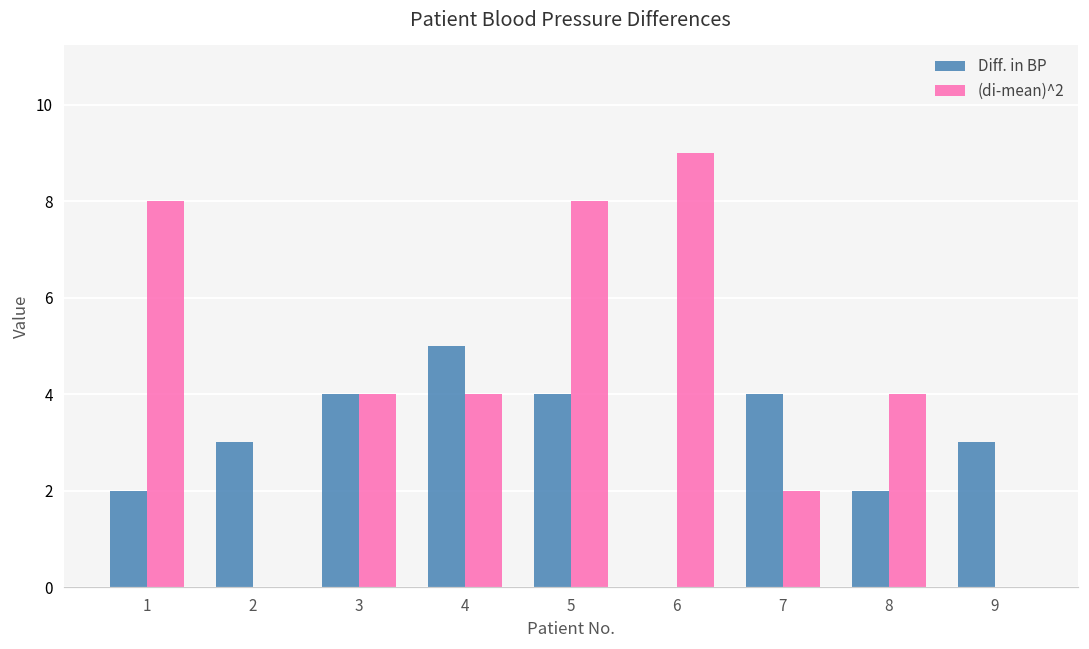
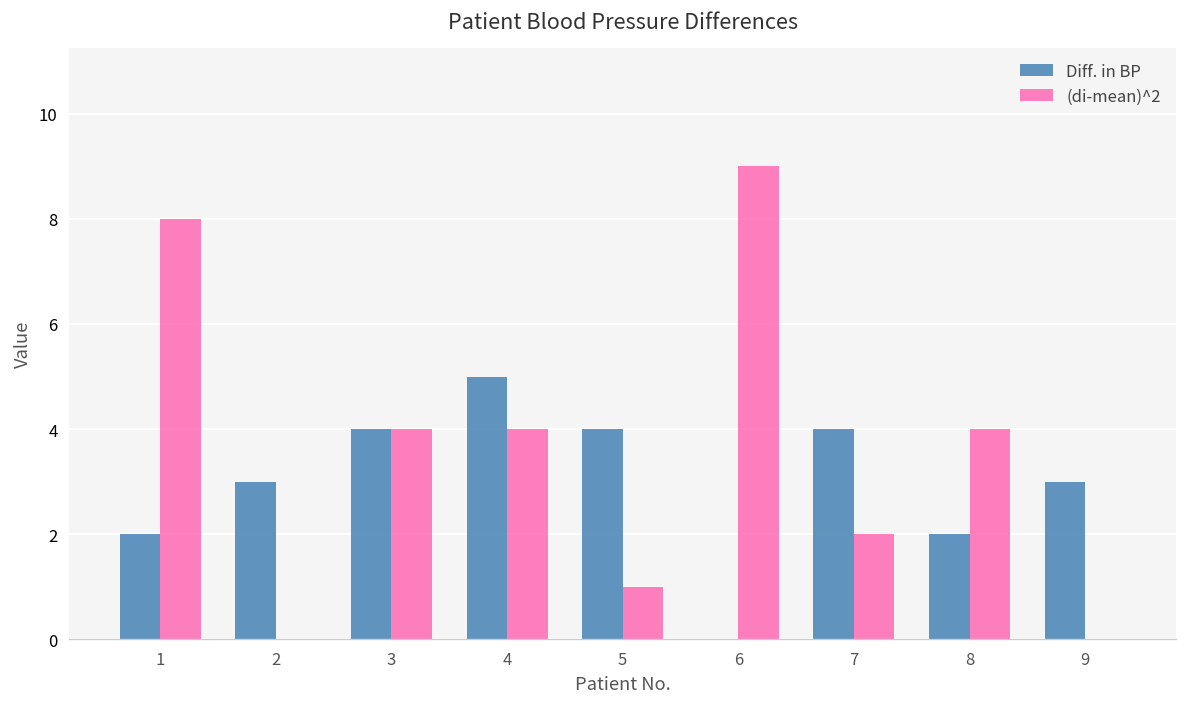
(di-mean)^2, 5: 8 -> 1
